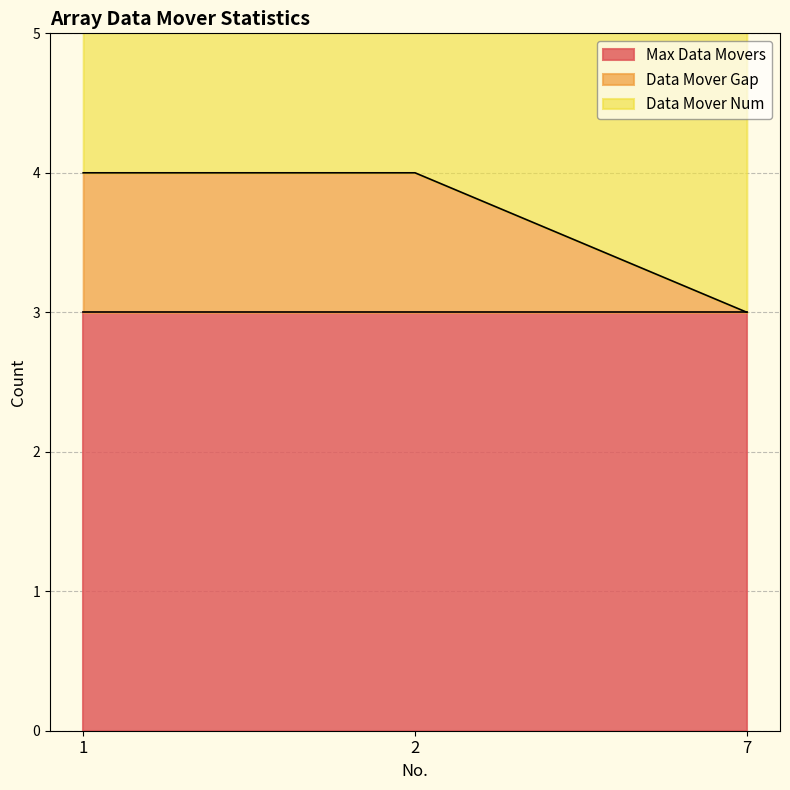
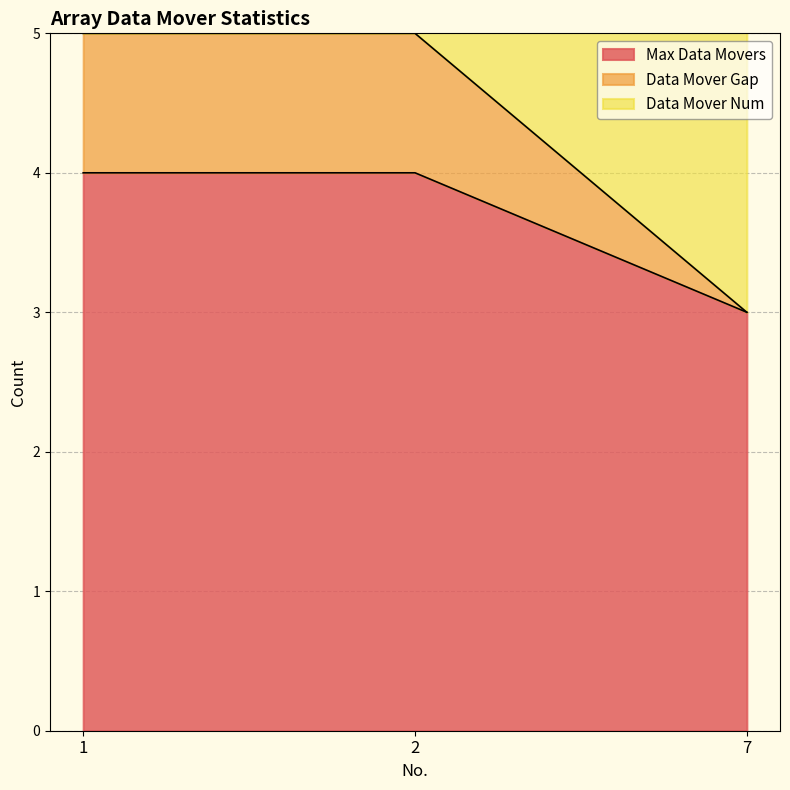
Max Data Movers, 1: 3 -> 4
Max Data Movers, 2: 3 -> 4
